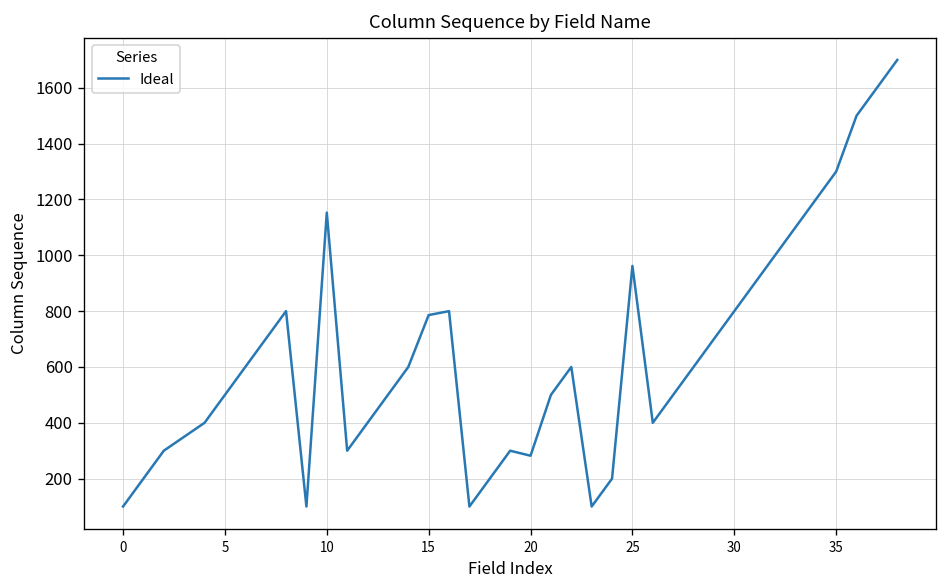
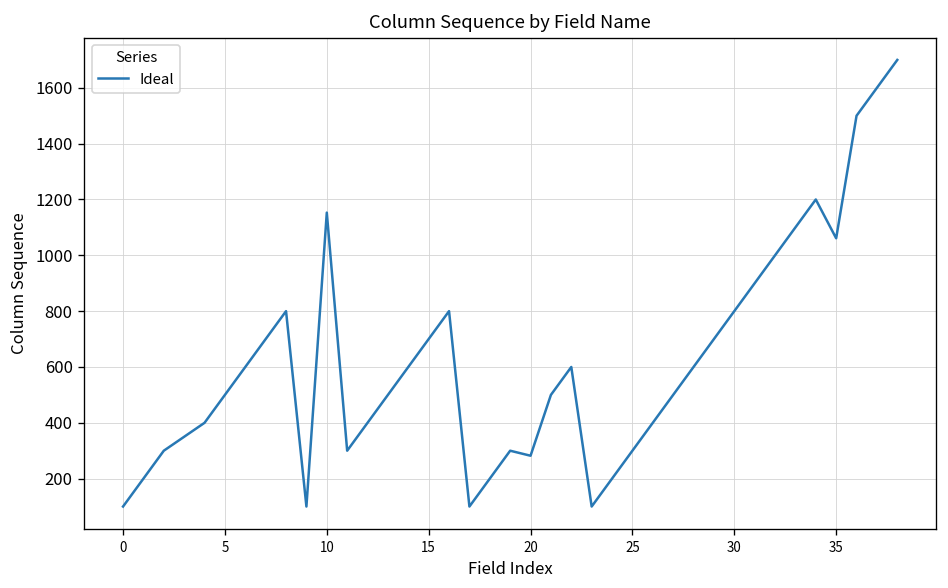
15: 790 -> 700
25: 960 -> 300
35: 1300 -> 1060
